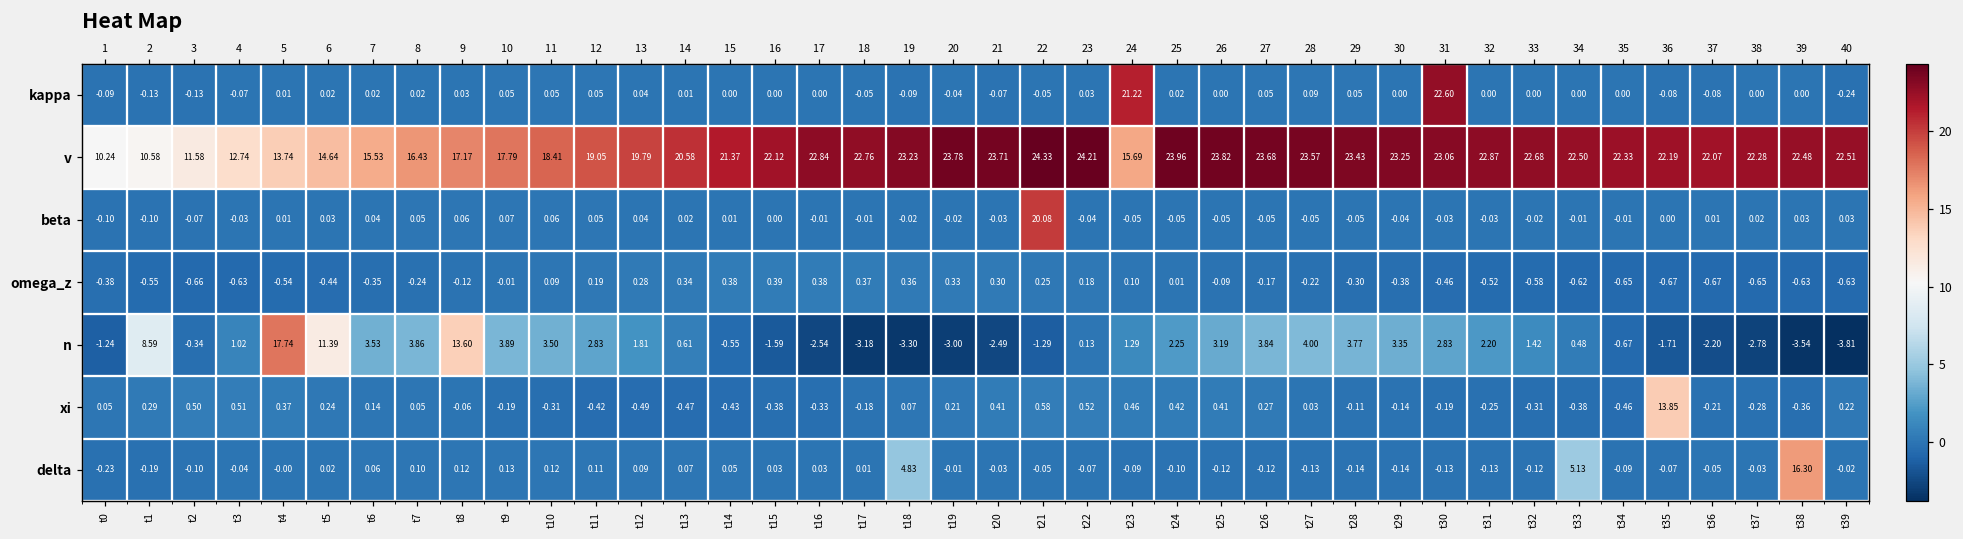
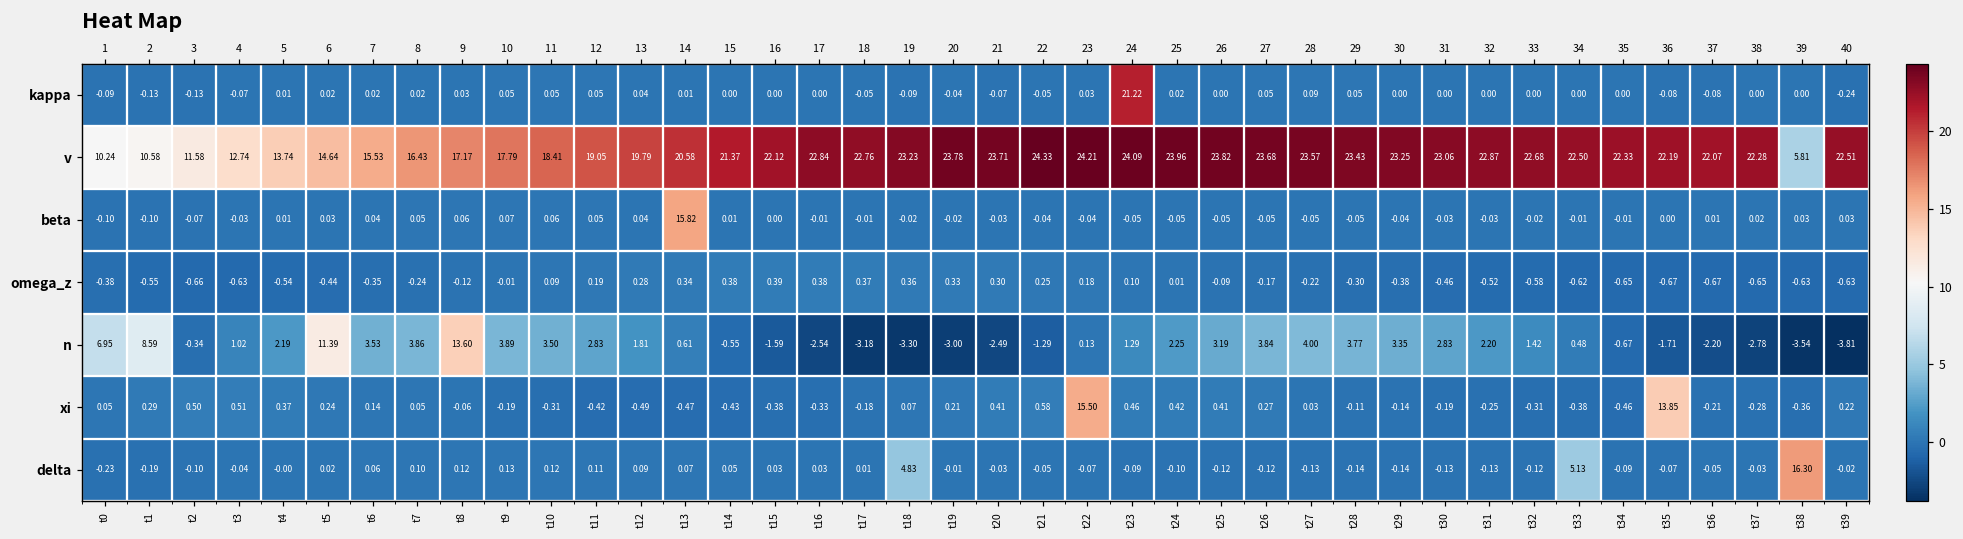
kappa, t30: 22.60 -> 0.00
v, t23: 15.69 -> 24.09
v, t38: 22.48 -> 5.81
beta, t13: 0.02 -> 15.82
beta, t21: 20.08 -> -0.04
n, t0: -1.24 -> 6.95
n, t4: 17.74 -> 2.19
xi, t22: 0.52 -> 15.50
